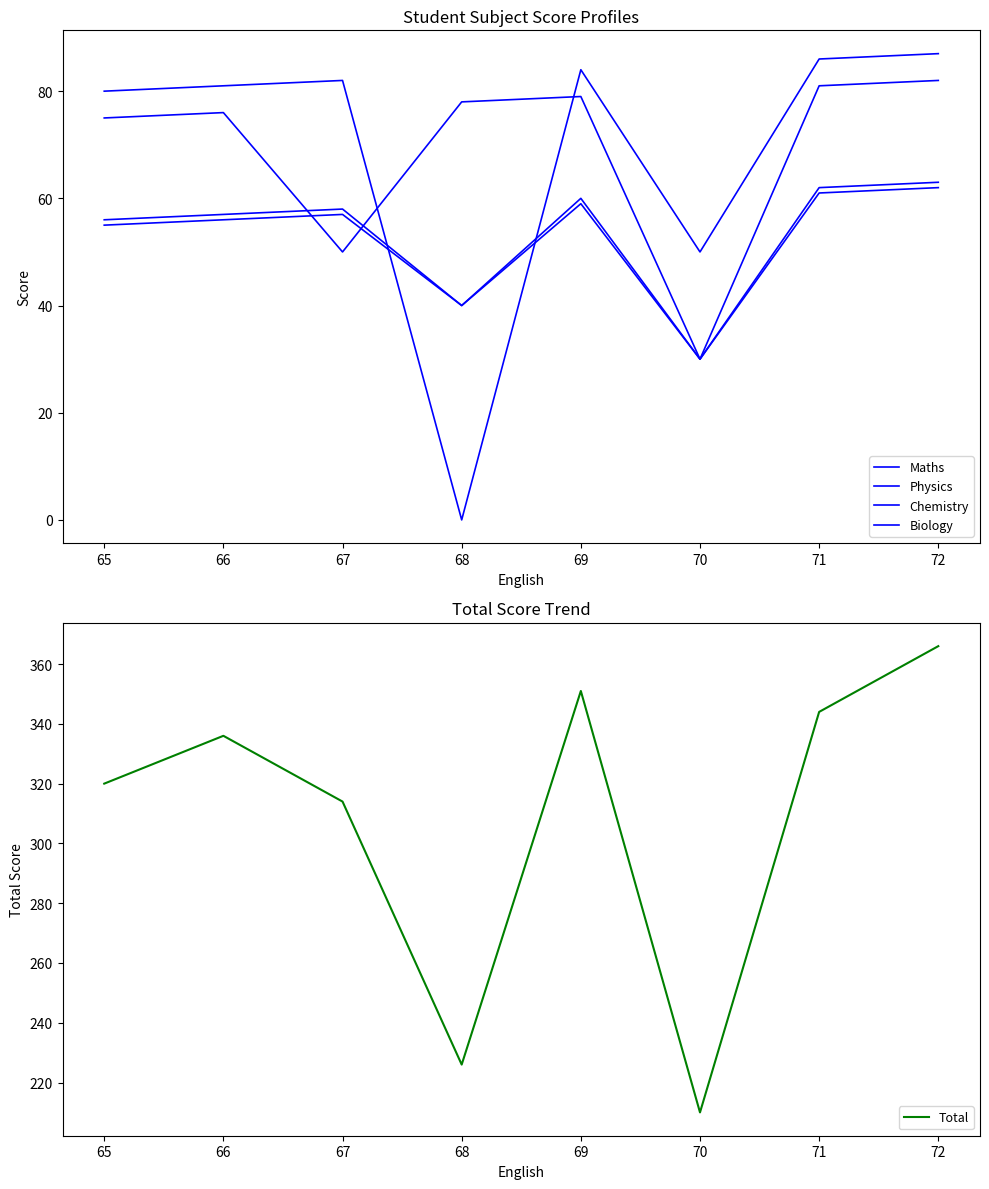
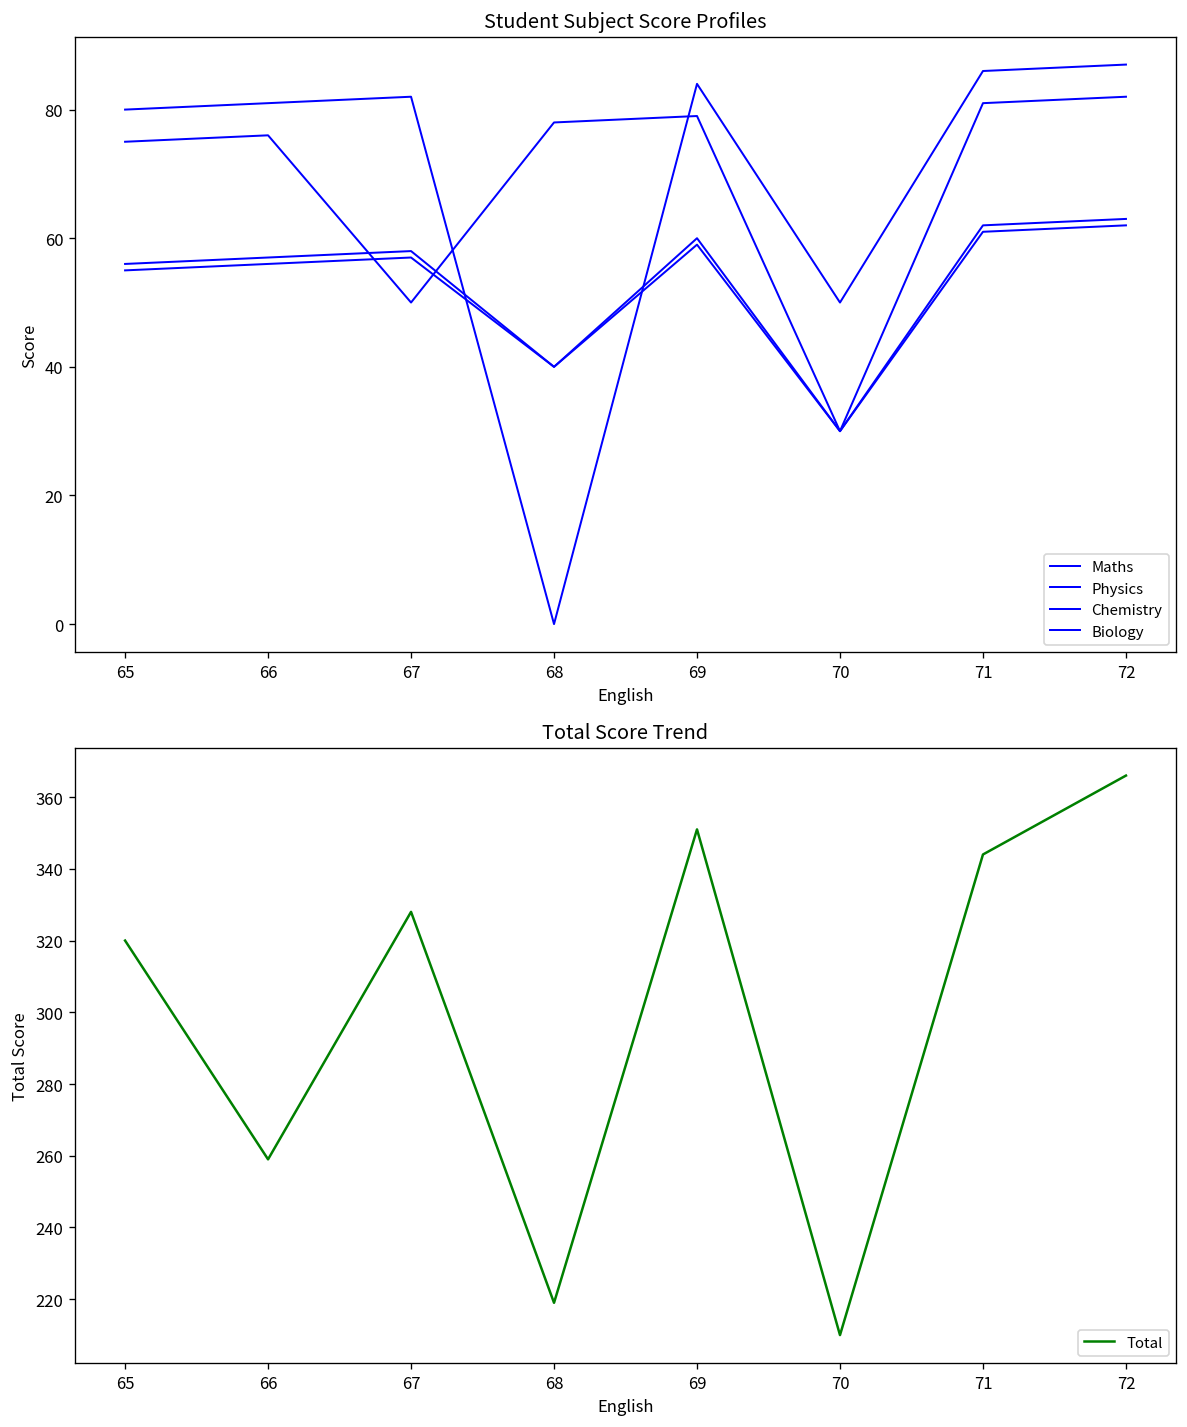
Total Score Trend, 66: 336 -> 259
Total Score Trend, 67: 314 -> 328
Total Score Trend, 68: 226 -> 219
